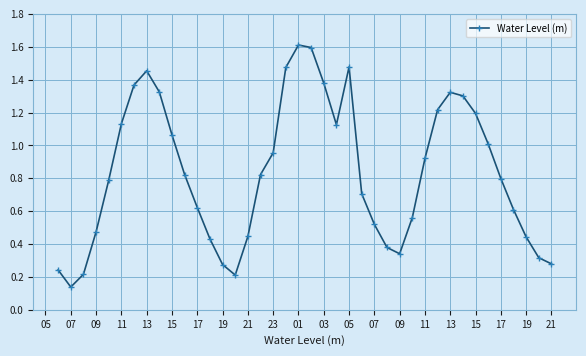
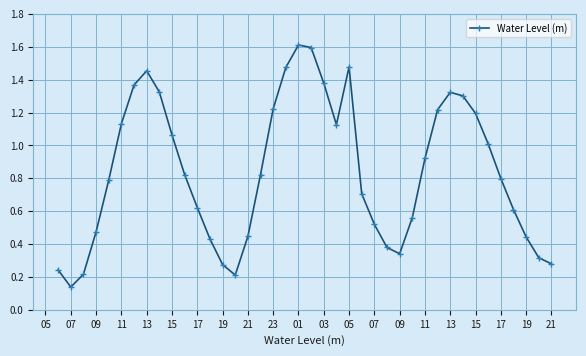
23: 0.95 -> 1.22
